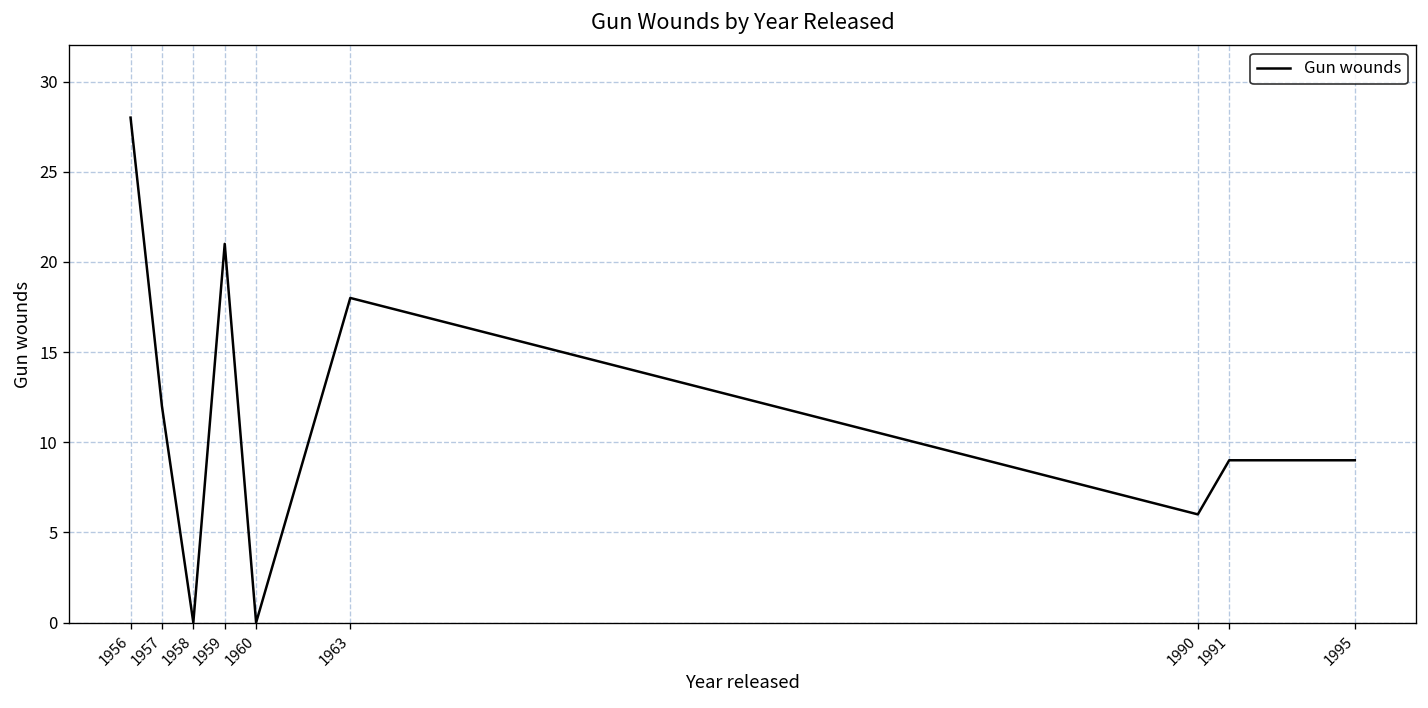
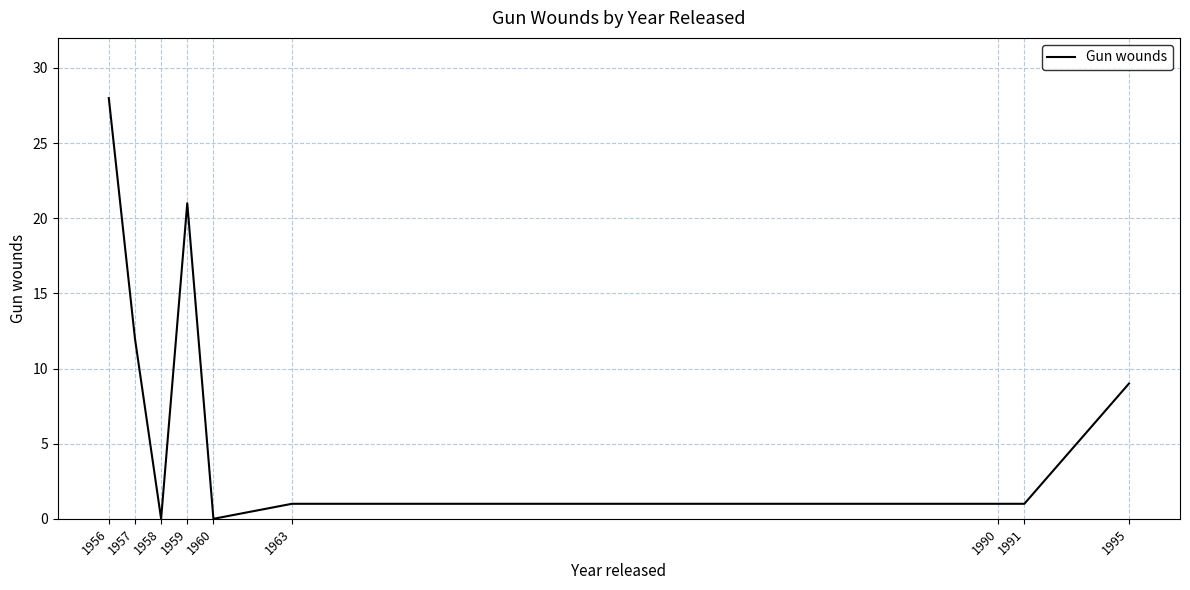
1963: 18 -> 1
1990: 6 -> 1
1991: 9 -> 1
